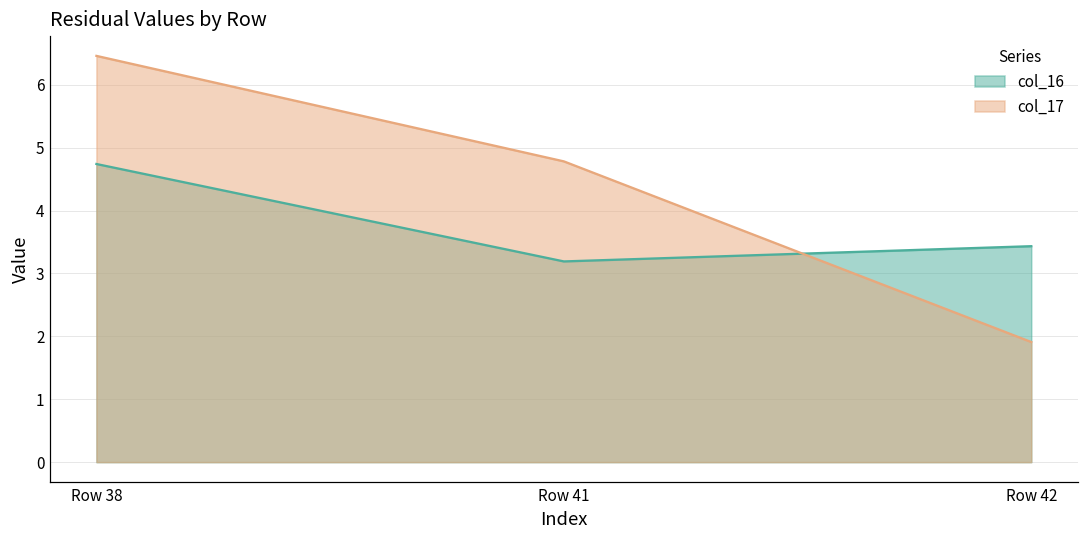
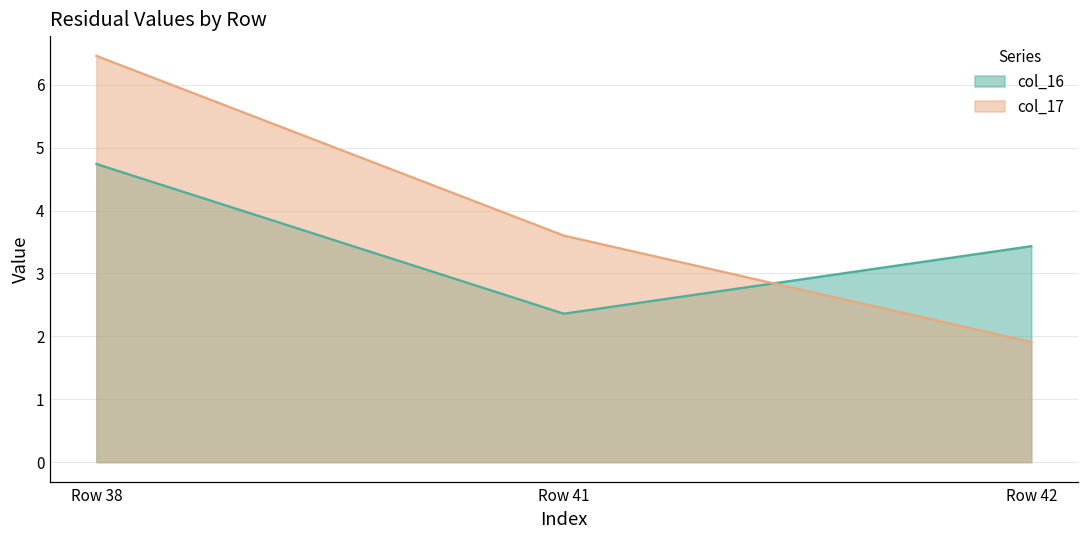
col_16, Row 41: 3.2 -> 2.4
col_17, Row 41: 4.8 -> 3.6
